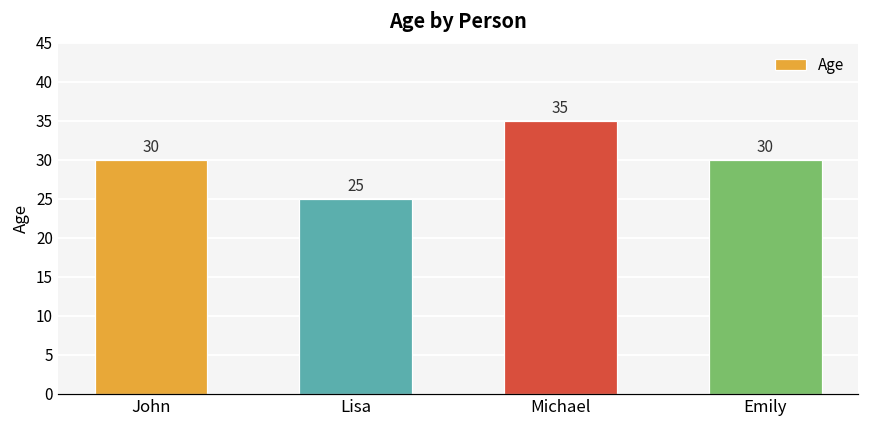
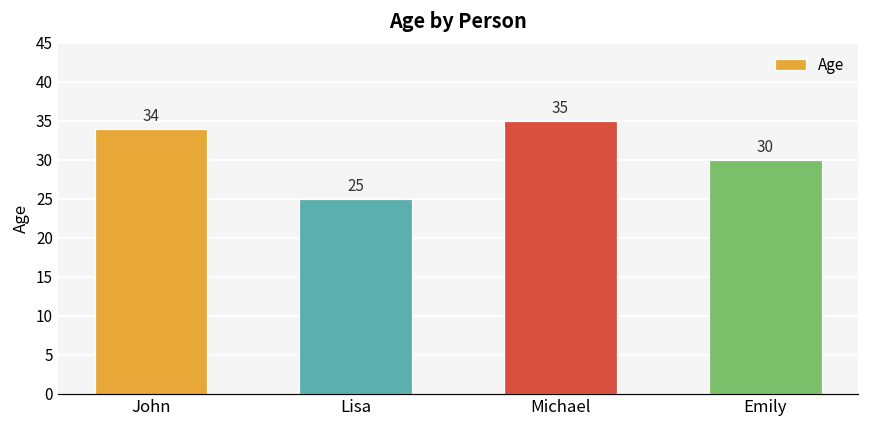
John: 30 -> 34
